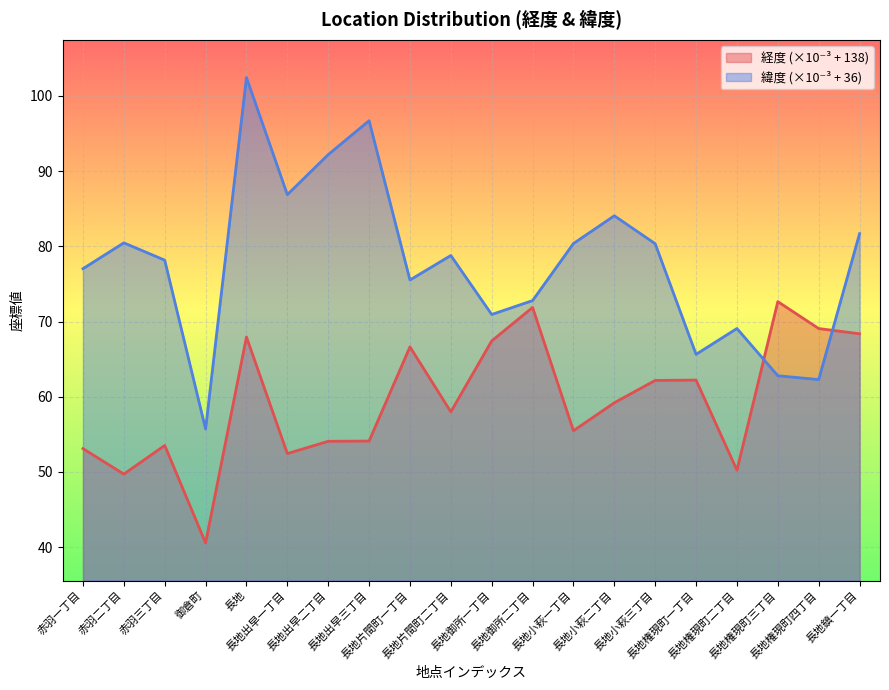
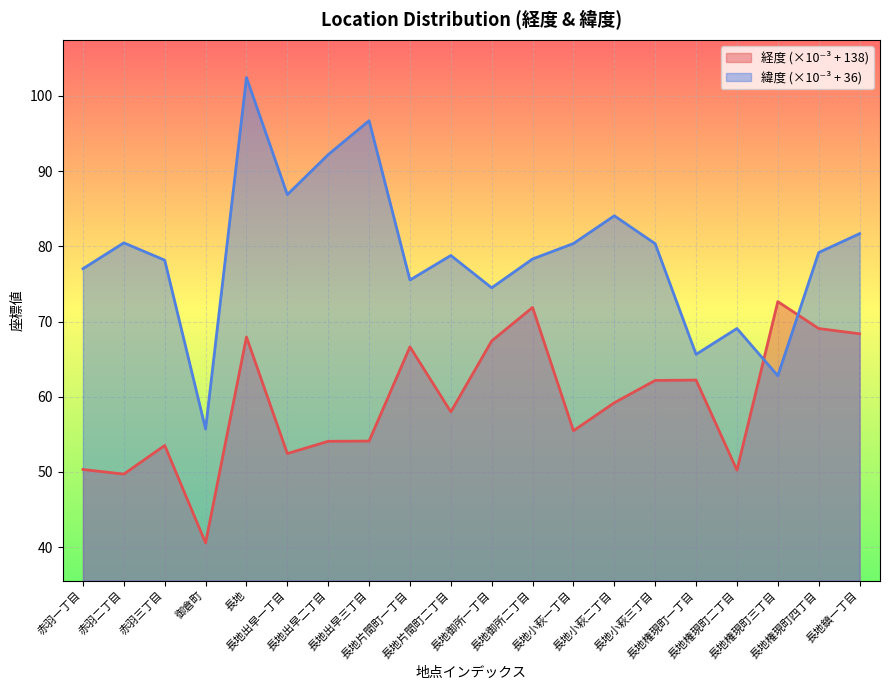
経度 (×10⁻³ + 138), 赤羽一丁目: 53 -> 50
緯度 (×10⁻³ + 36), 長地御所一丁目: 71 -> 74
緯度 (×10⁻³ + 36), 長地御所二丁目: 73 -> 78
緯度 (×10⁻³ + 36), 長地権現町四丁目: 62 -> 79
